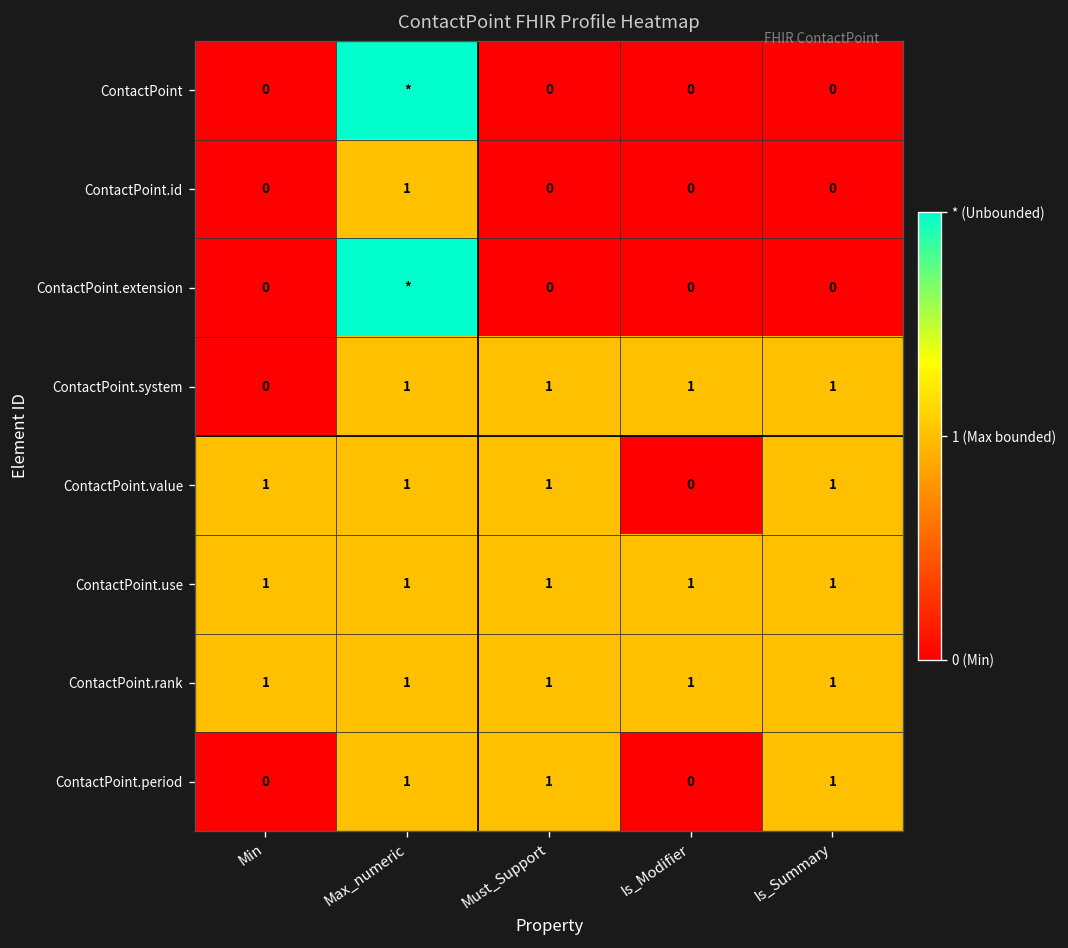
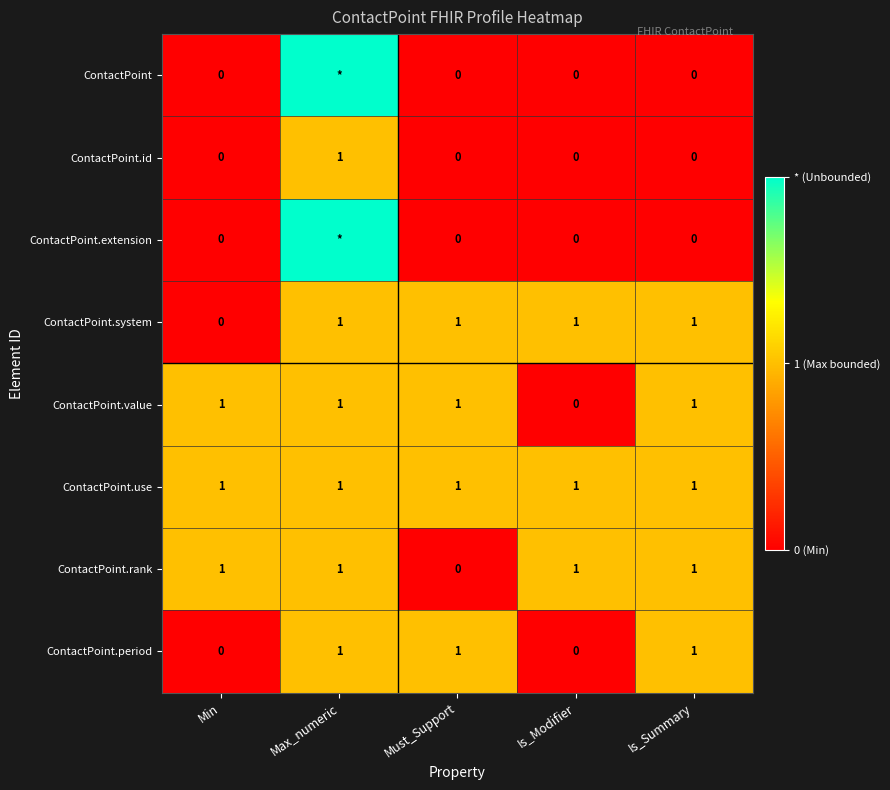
ContactPoint.rank, Must_Support: 1 -> 0
